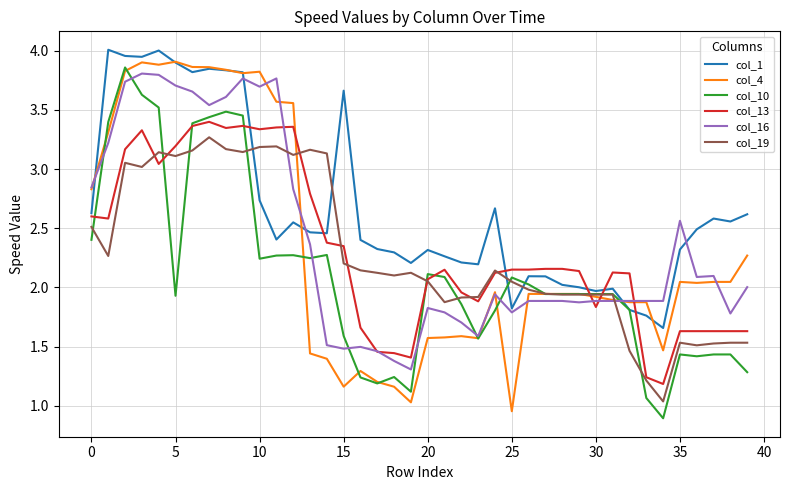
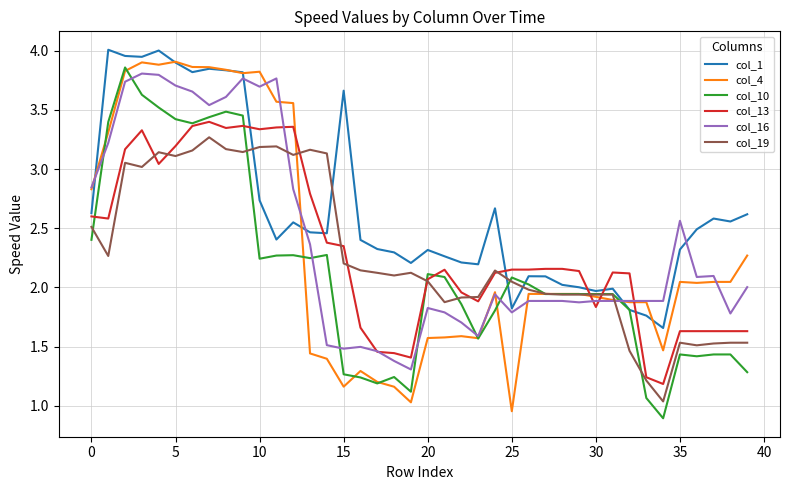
col_10, 5: 1.93 -> 3.42
col_10, 15: 1.59 -> 1.27
